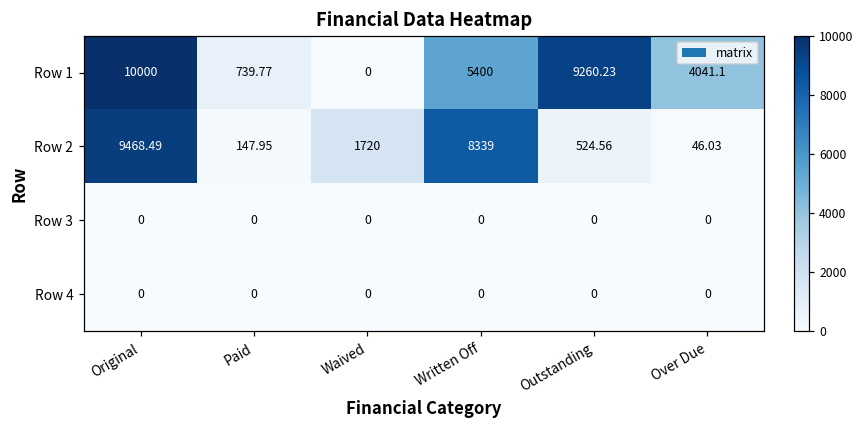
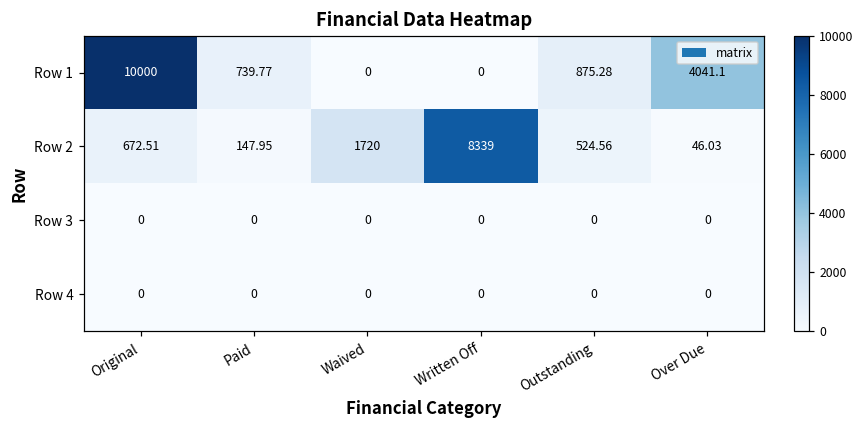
Row 1, Written Off: 5400 -> 0
Row 1, Outstanding: 9260.23 -> 875.28
Row 2, Original: 9468.49 -> 672.51
